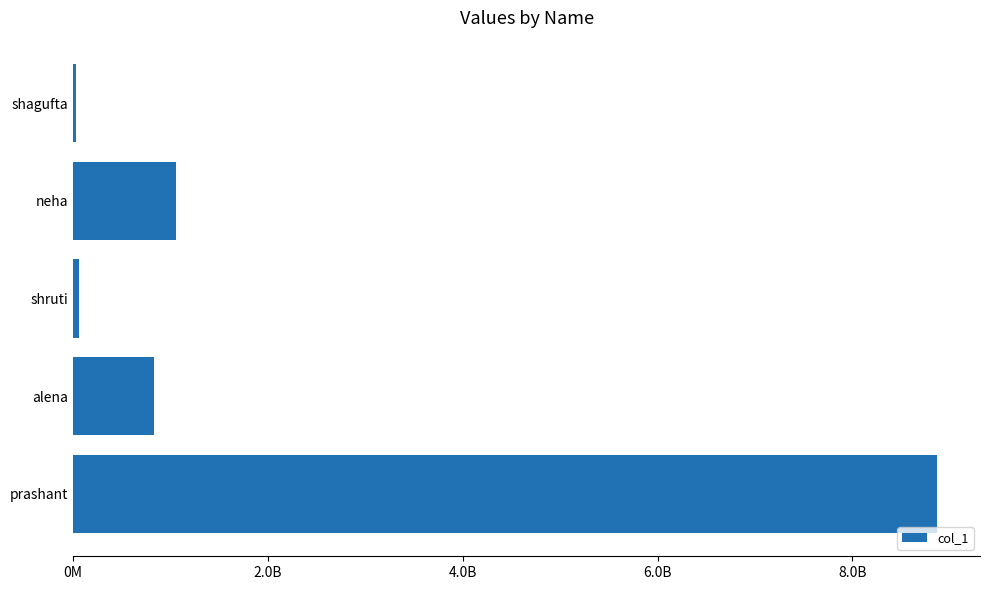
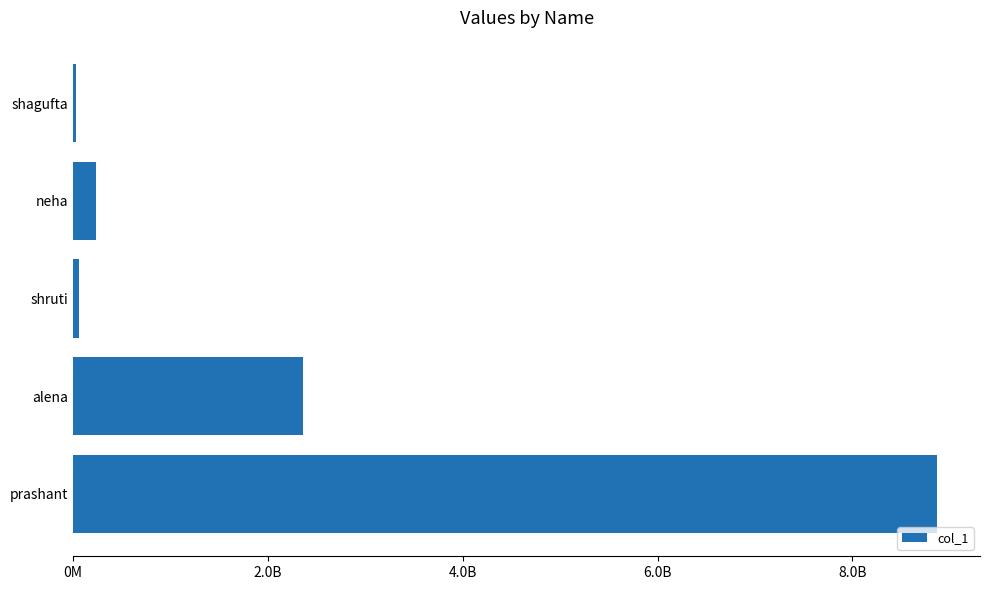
neha: 1100000000 -> 200000000
alena: 800000000 -> 2400000000
